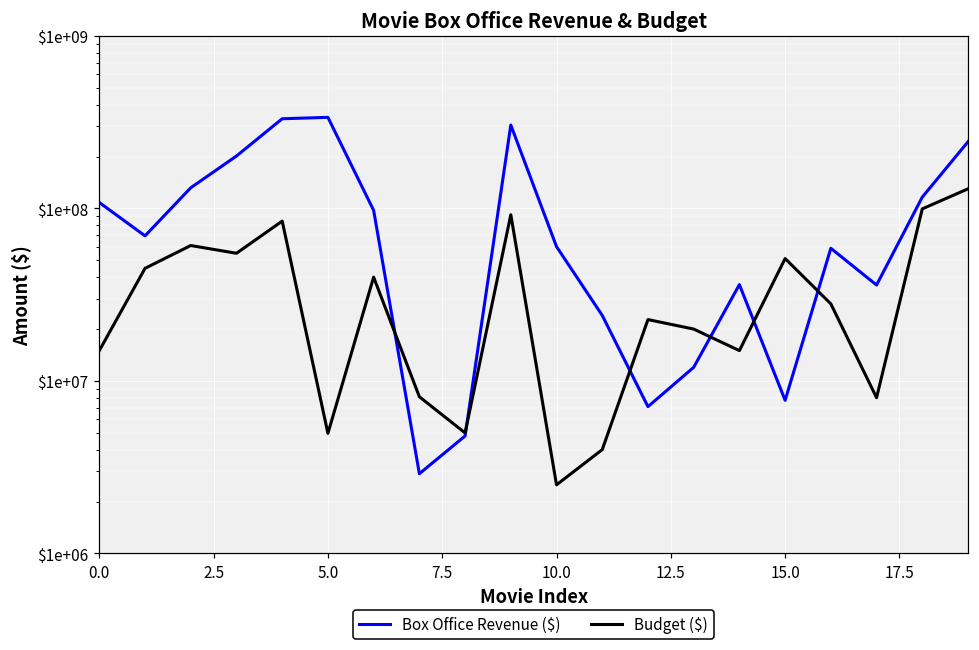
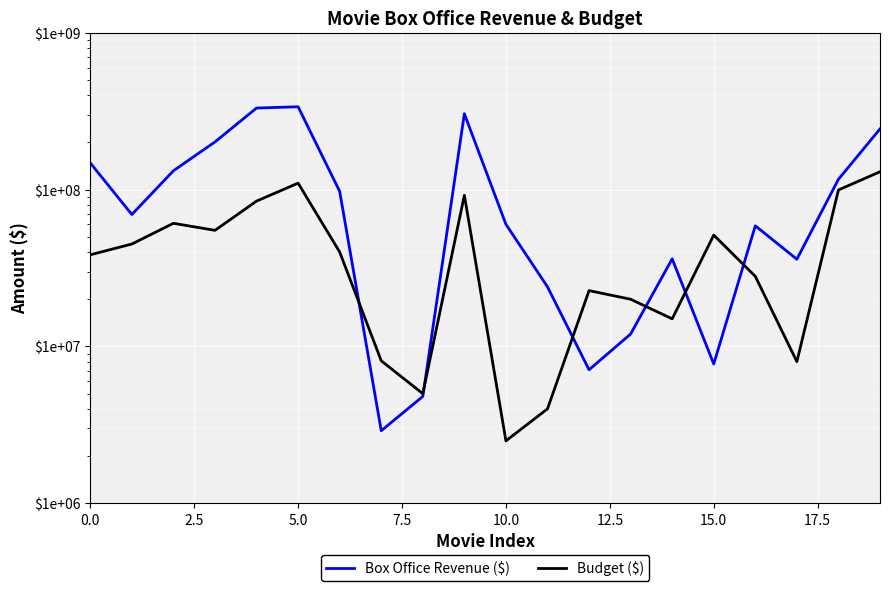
Box Office Revenue ($), 0.0: $110000000 -> $150000000
Budget ($), 0.0: $15000000 -> $38000000
Budget ($), 5.0: $5000000 -> $110000000
